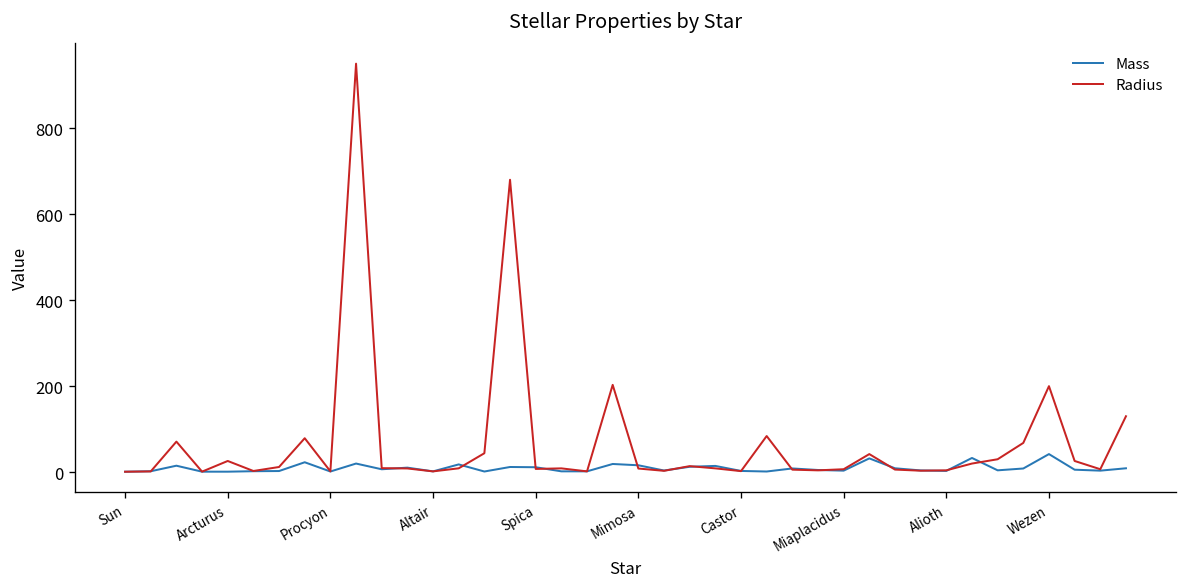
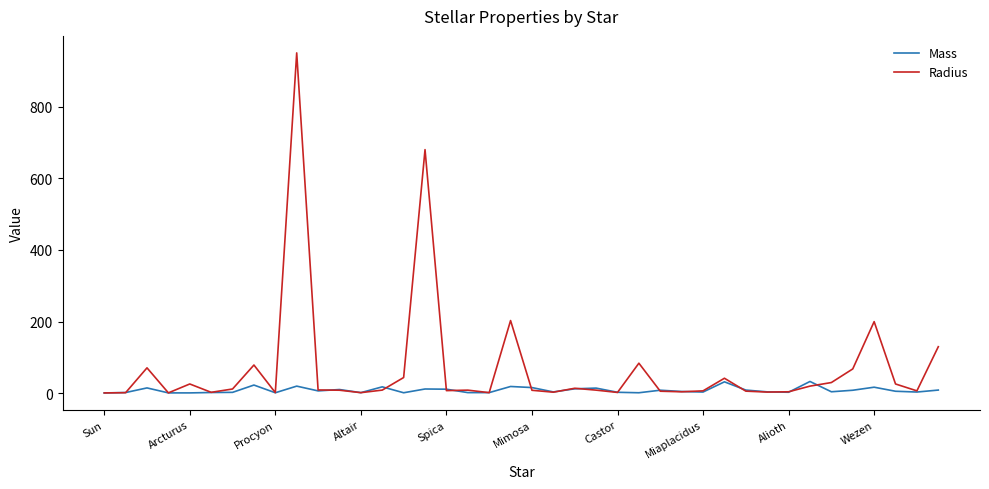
Mass, Wezen: 40 -> 20
